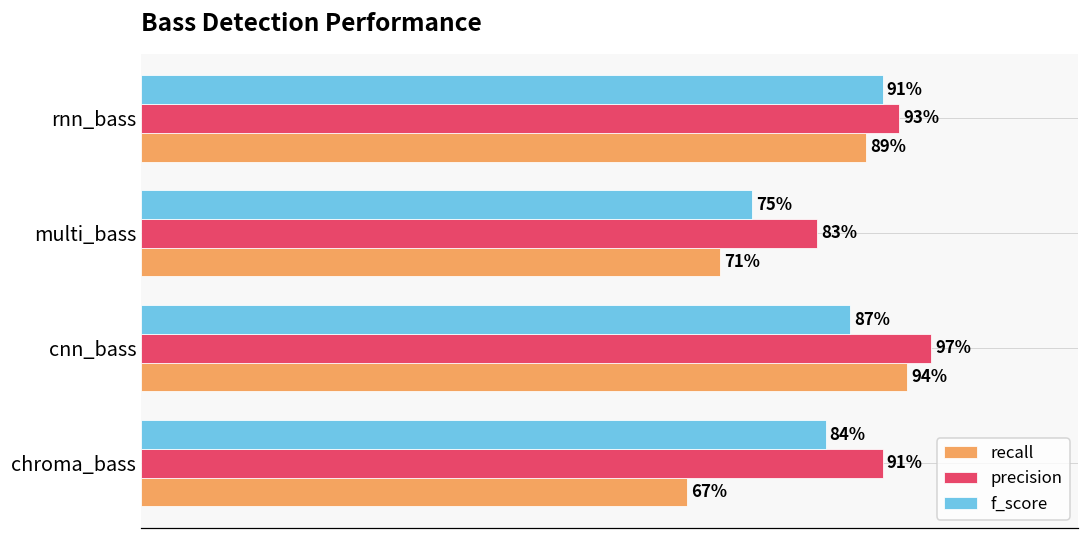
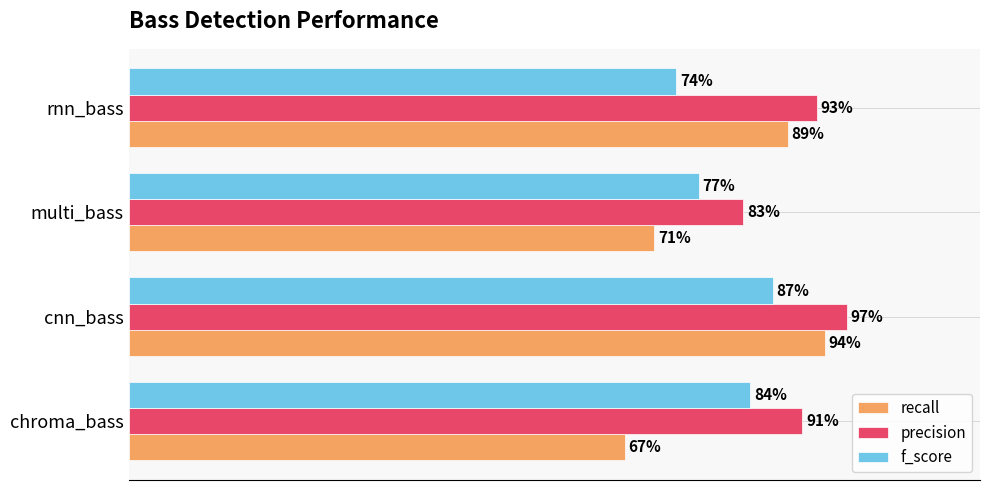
f_score, rnn_bass: 91% -> 74%
f_score, multi_bass: 75% -> 77%
